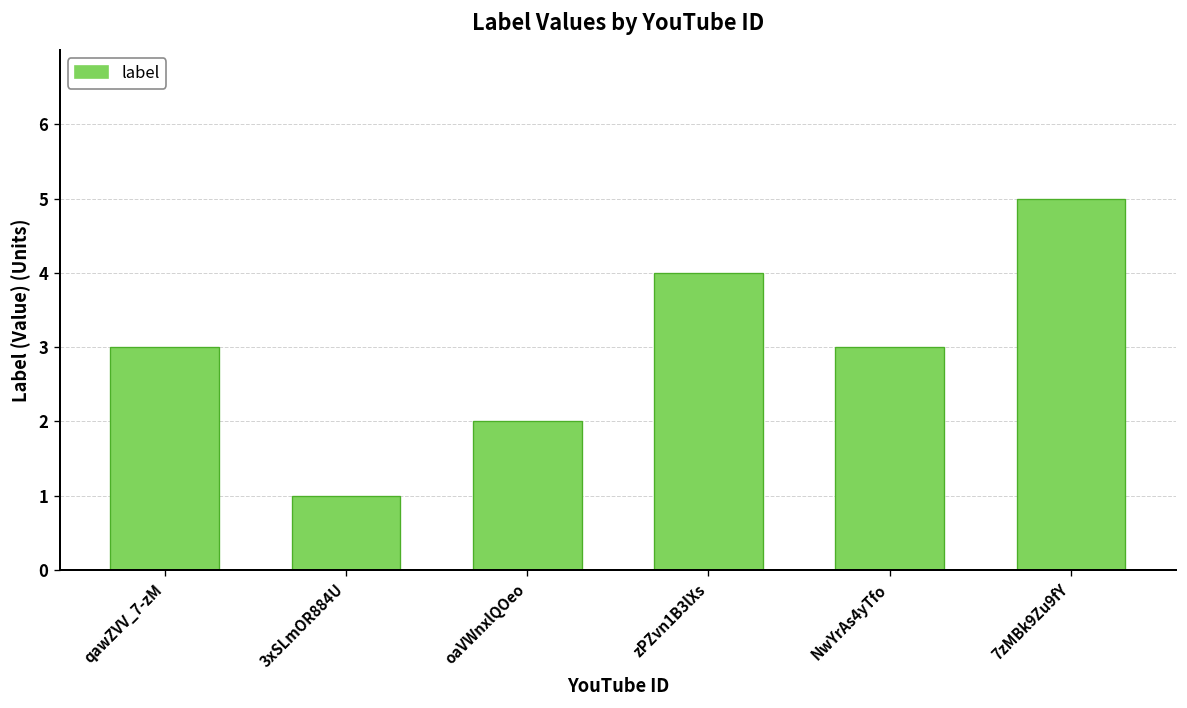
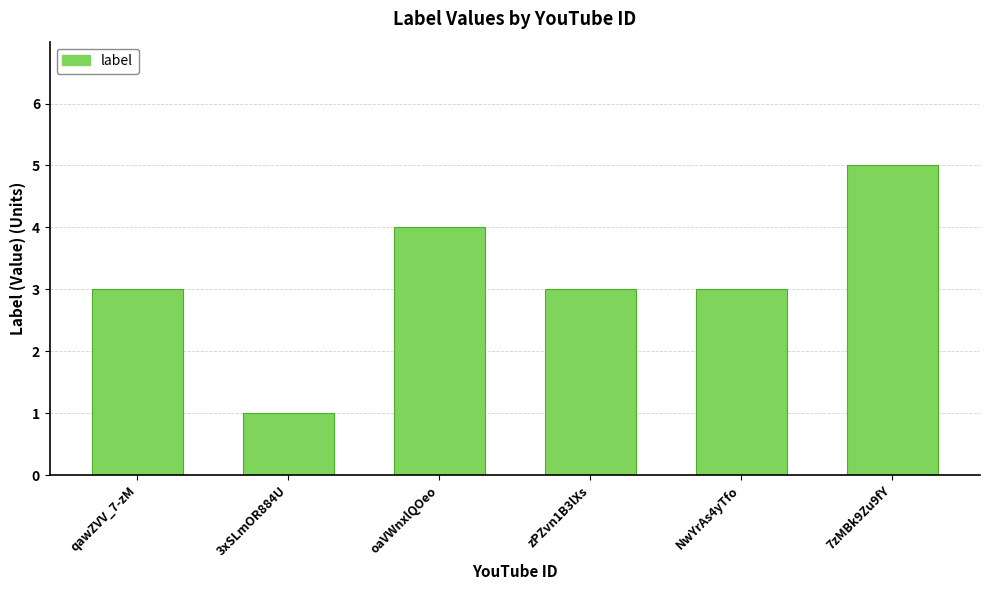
oaVWnxlQOeo: 2 -> 4
zPZvn1B3lXs: 4 -> 3
